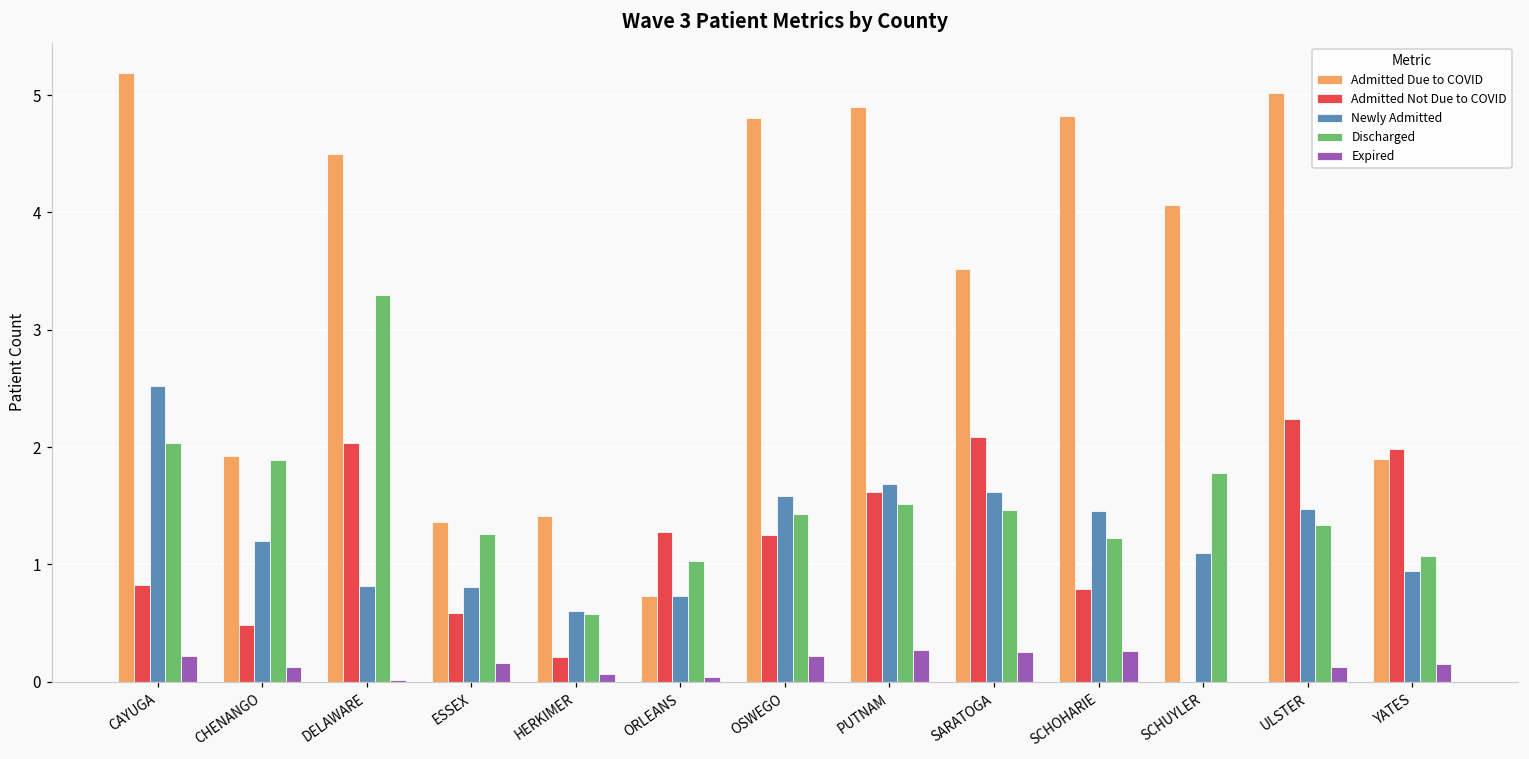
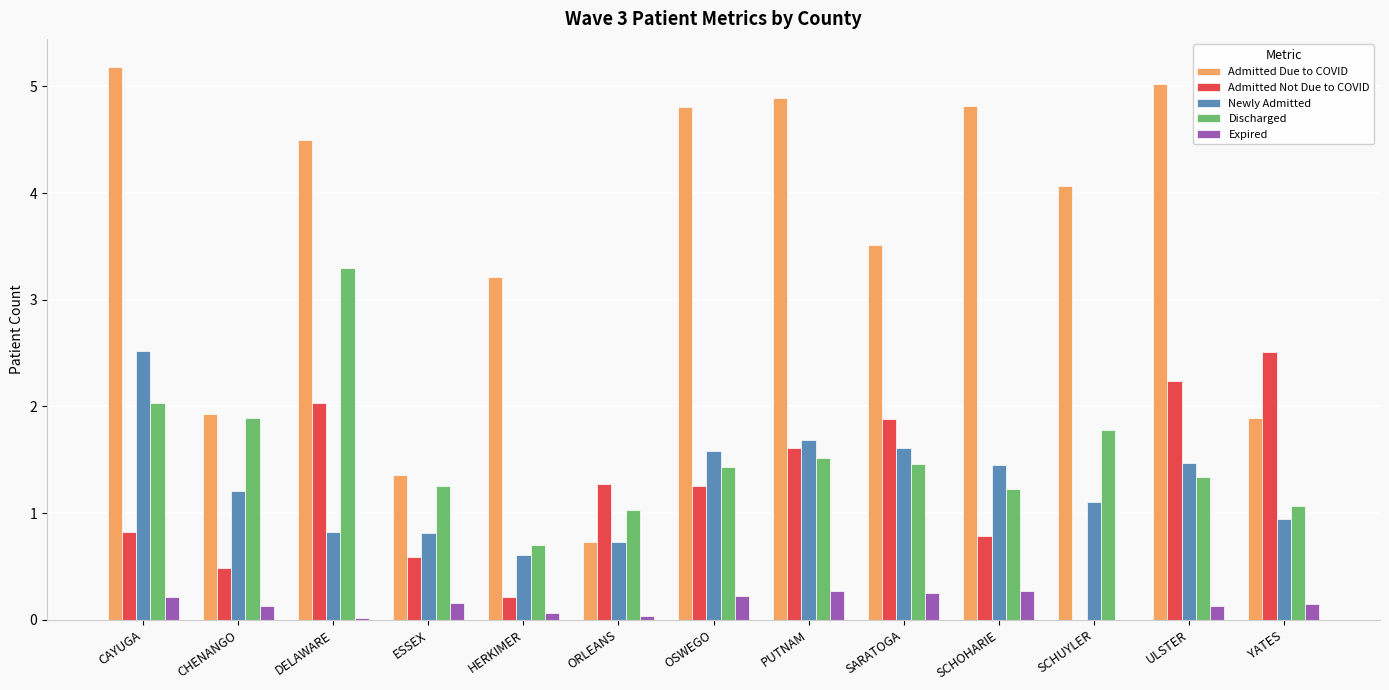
Admitted Due to COVID, HERKIMER: 1.41 -> 3.21
Discharged, HERKIMER: 0.58 -> 0.70
Admitted Not Due to COVID, SARATOGA: 2.09 -> 1.88
Admitted Not Due to COVID, YATES: 1.99 -> 2.51
